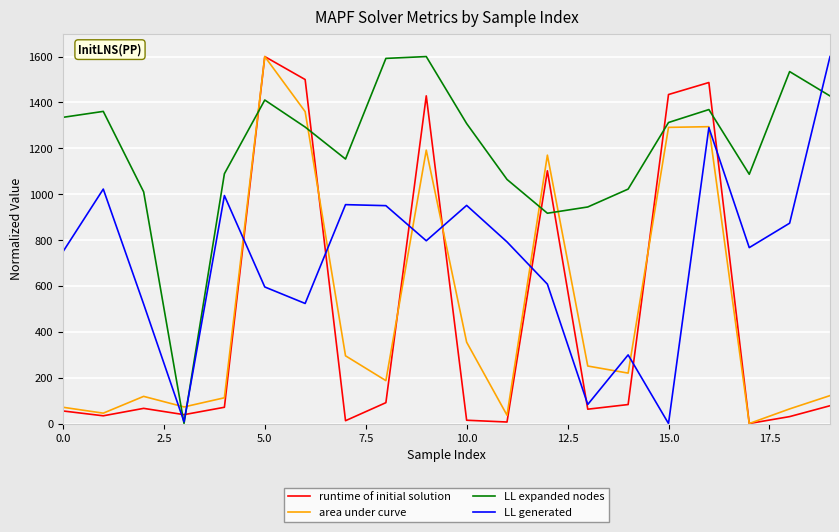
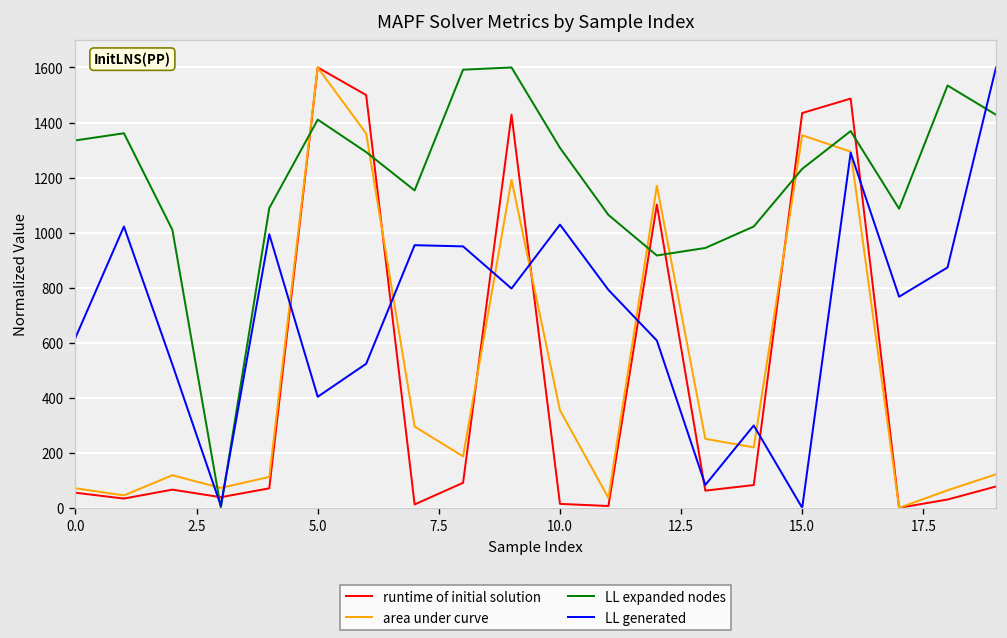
LL generated, 0.0: 750 -> 620
LL generated, 5.0: 600 -> 400
LL generated, 10.0: 950 -> 1030
area under curve, 15.0: 1290 -> 1350
LL expanded nodes, 15.0: 1310 -> 1230
